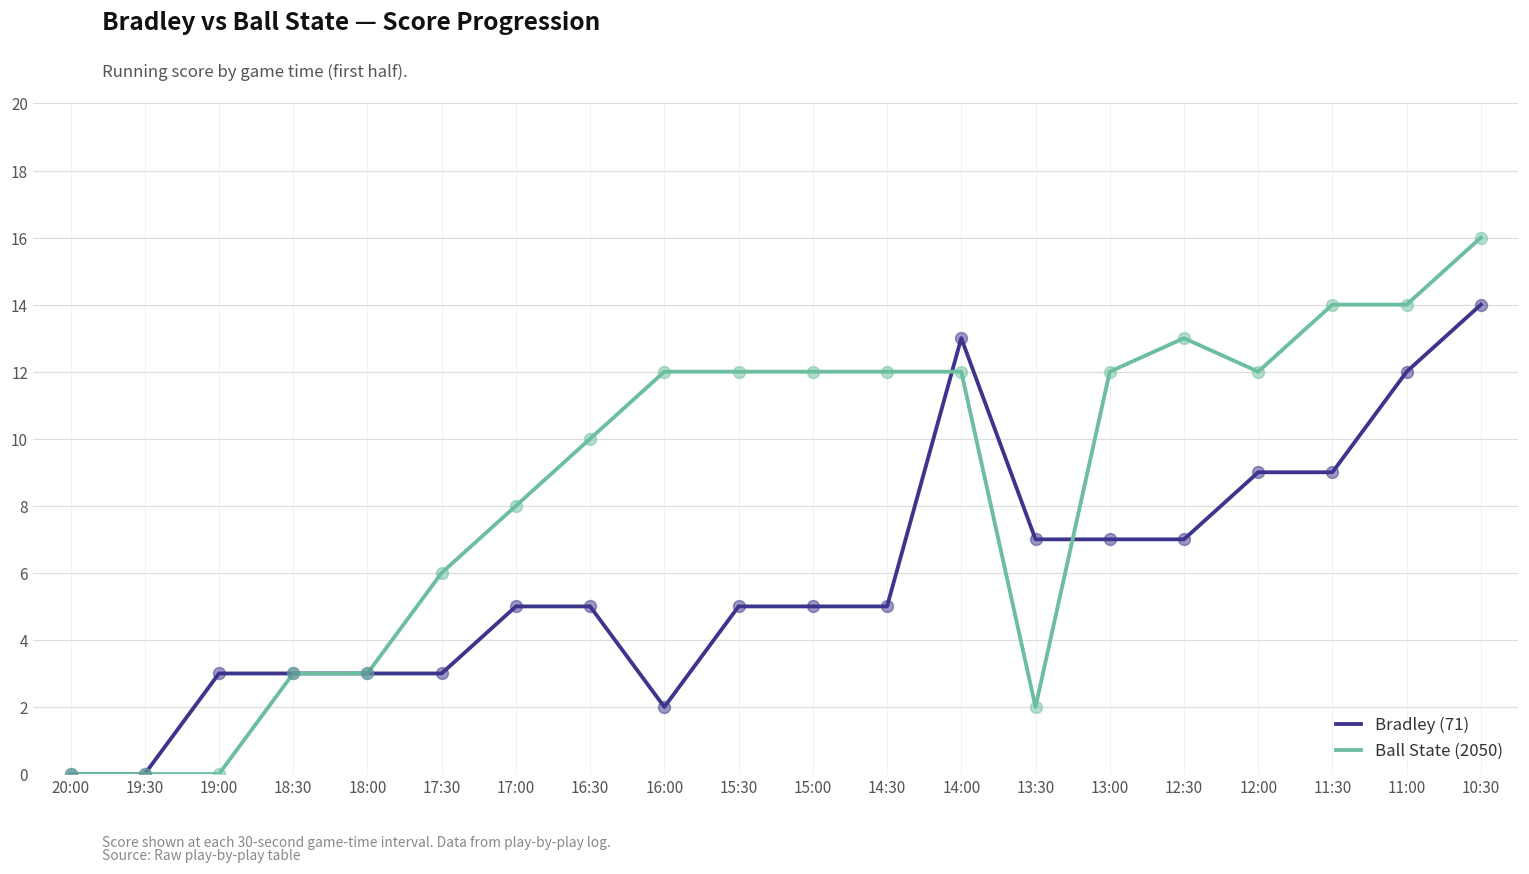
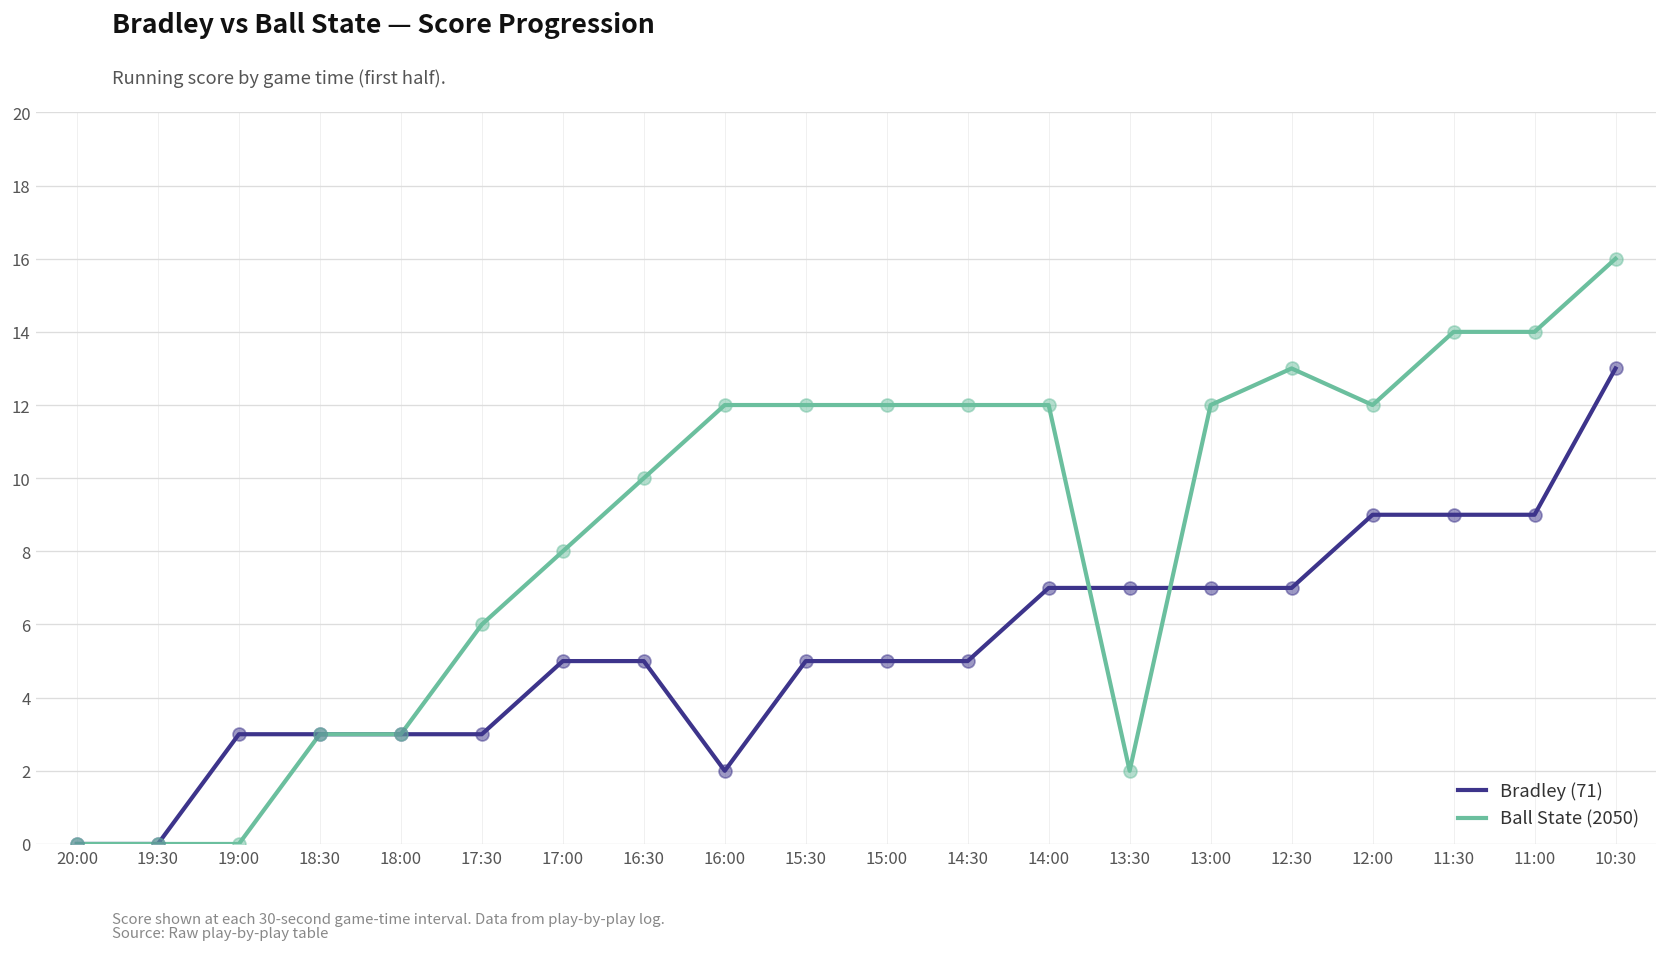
Bradley (71), 14:00: 13 -> 7
Bradley (71), 11:00: 12 -> 9
Bradley (71), 10:30: 14 -> 13
